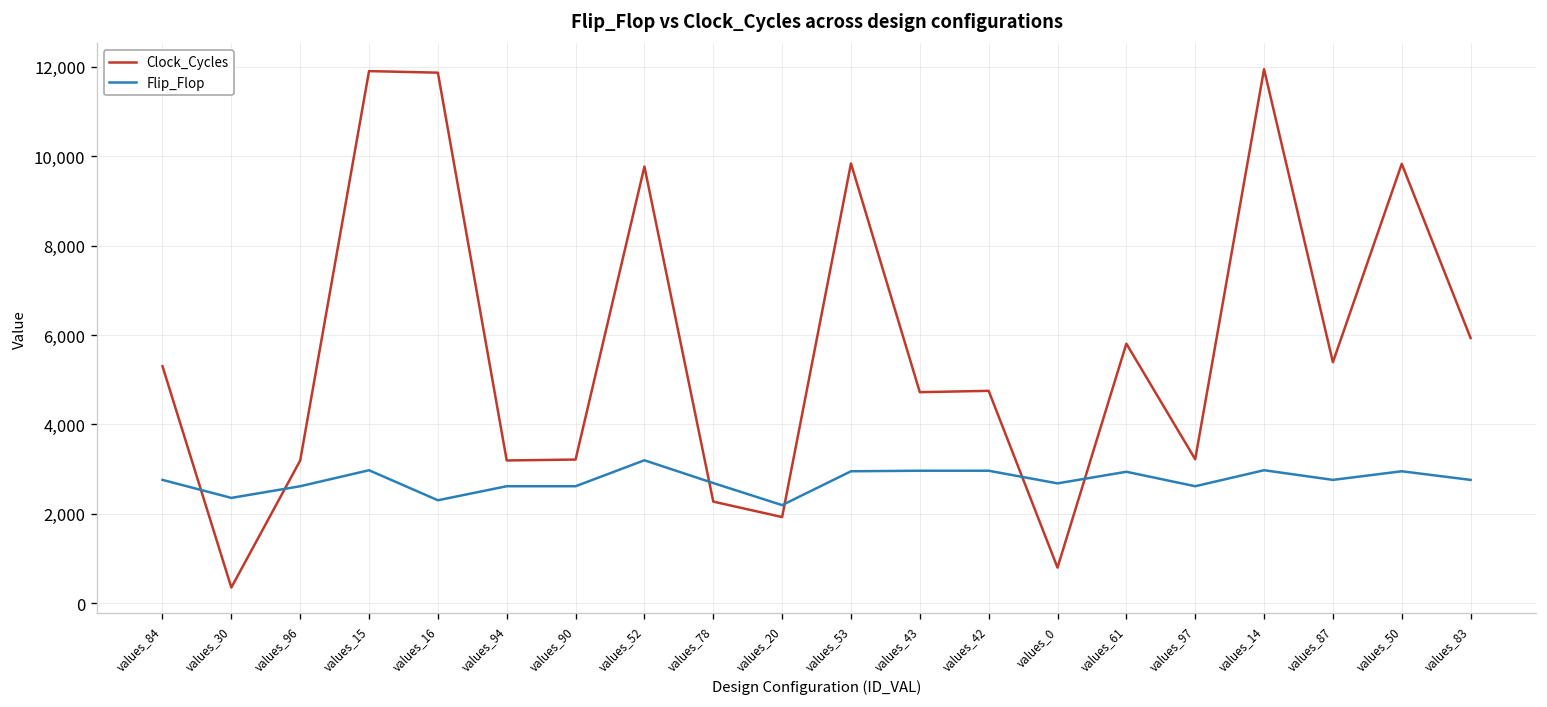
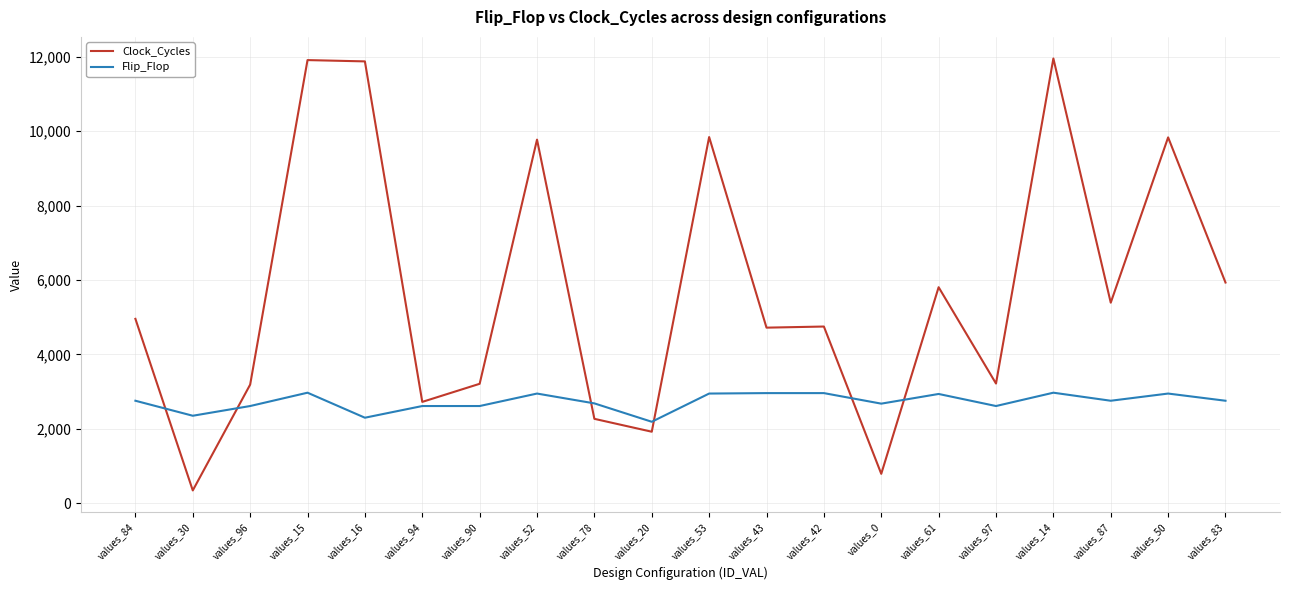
Clock_Cycles, values_84: 5,300 -> 5,000
Clock_Cycles, values_94: 3,200 -> 2,700
Flip_Flop, values_52: 3,200 -> 3,000
